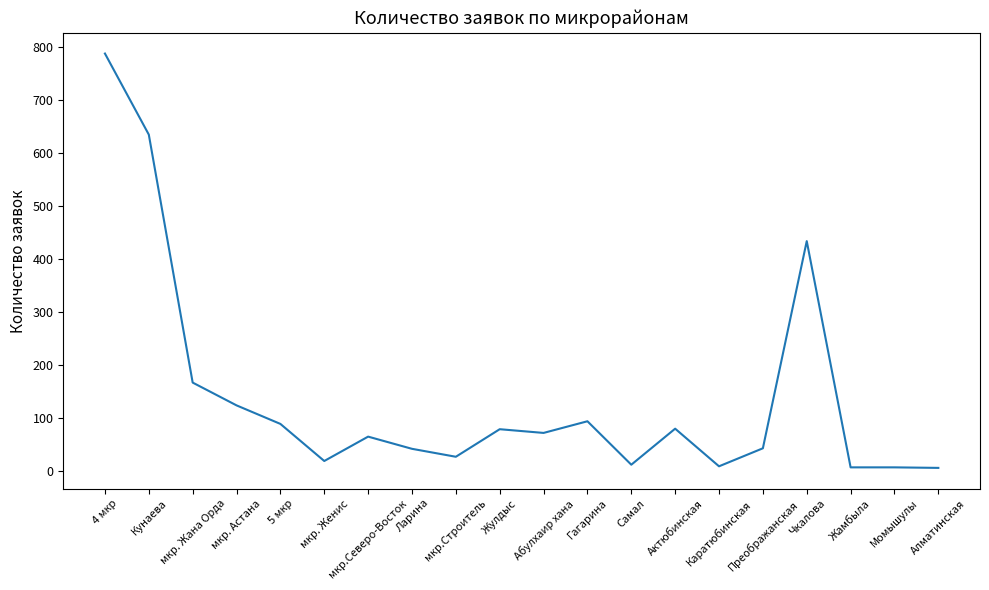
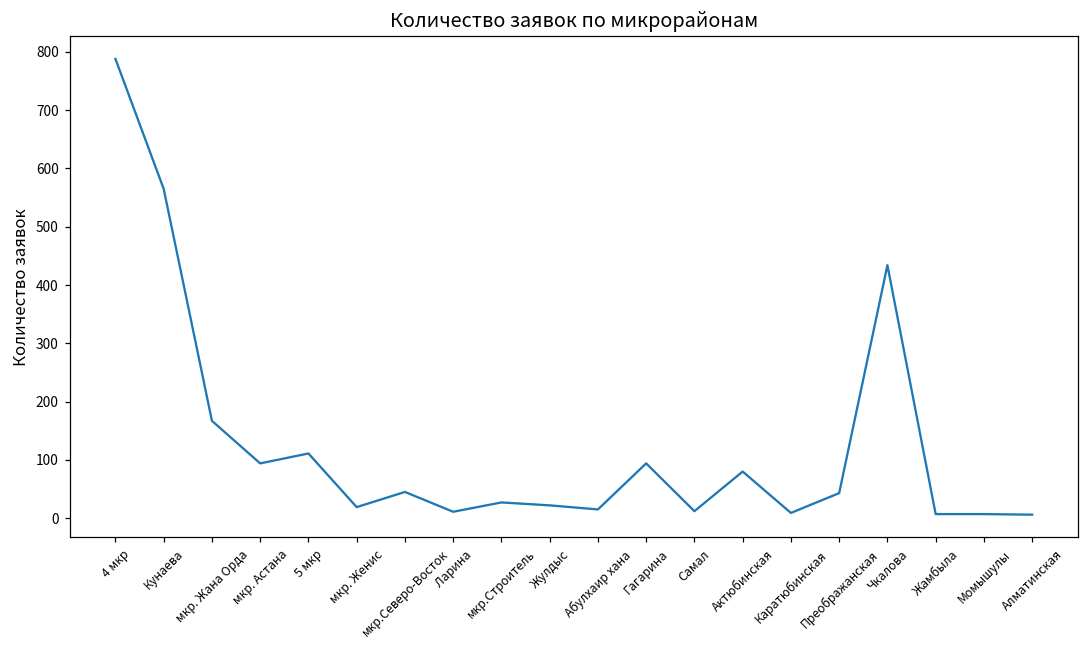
Кунаева: 640 -> 570
мкр. Астана: 120 -> 90
5 мкр: 90 -> 110
мкр.Северо-Восток: 70 -> 50
Ларина: 40 -> 10
Жулдыс: 80 -> 20
Абулхаир хана: 70 -> 20
